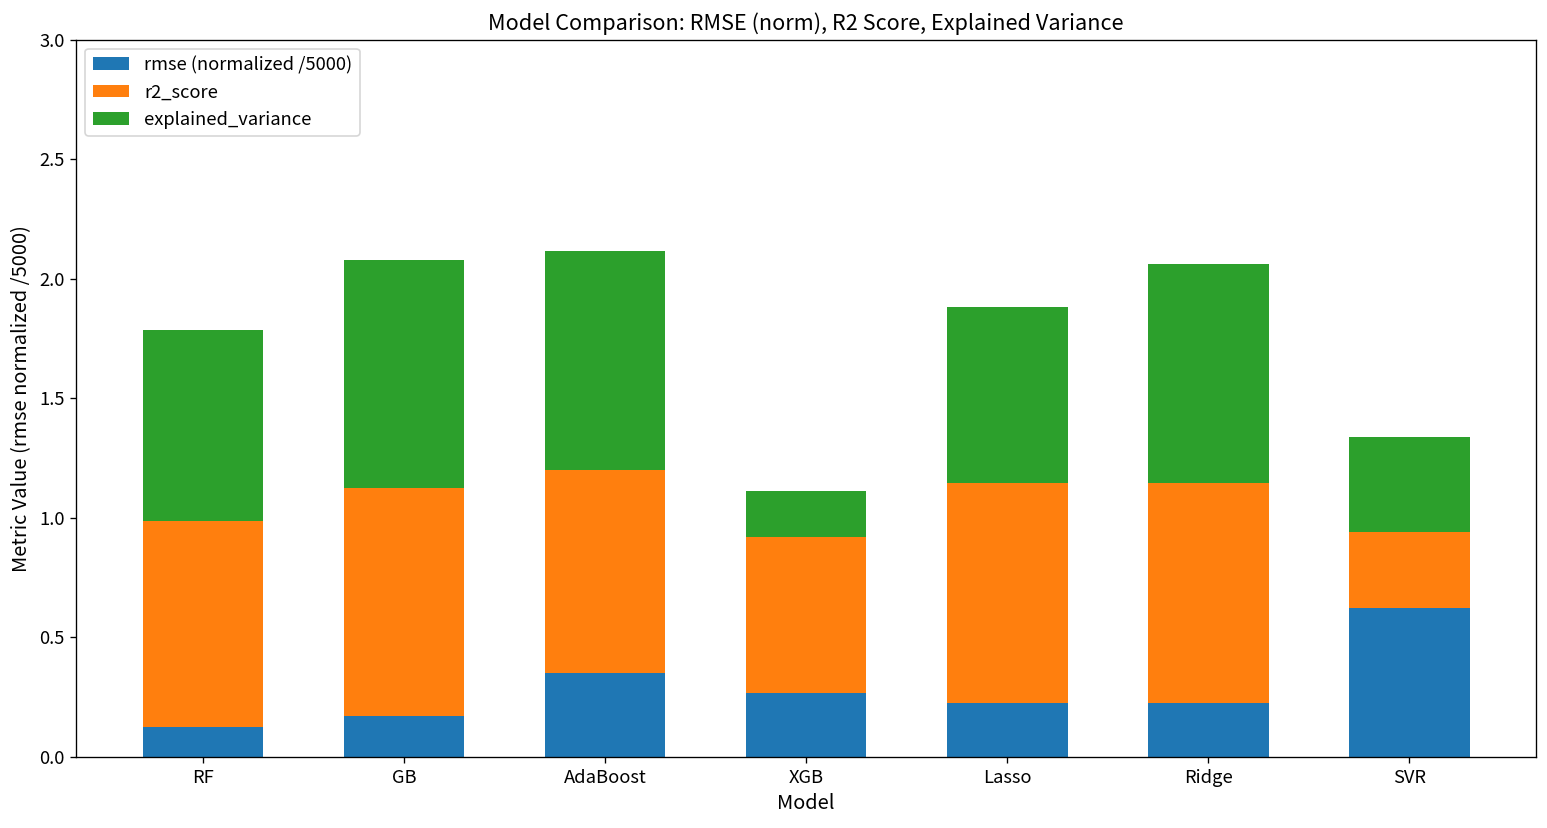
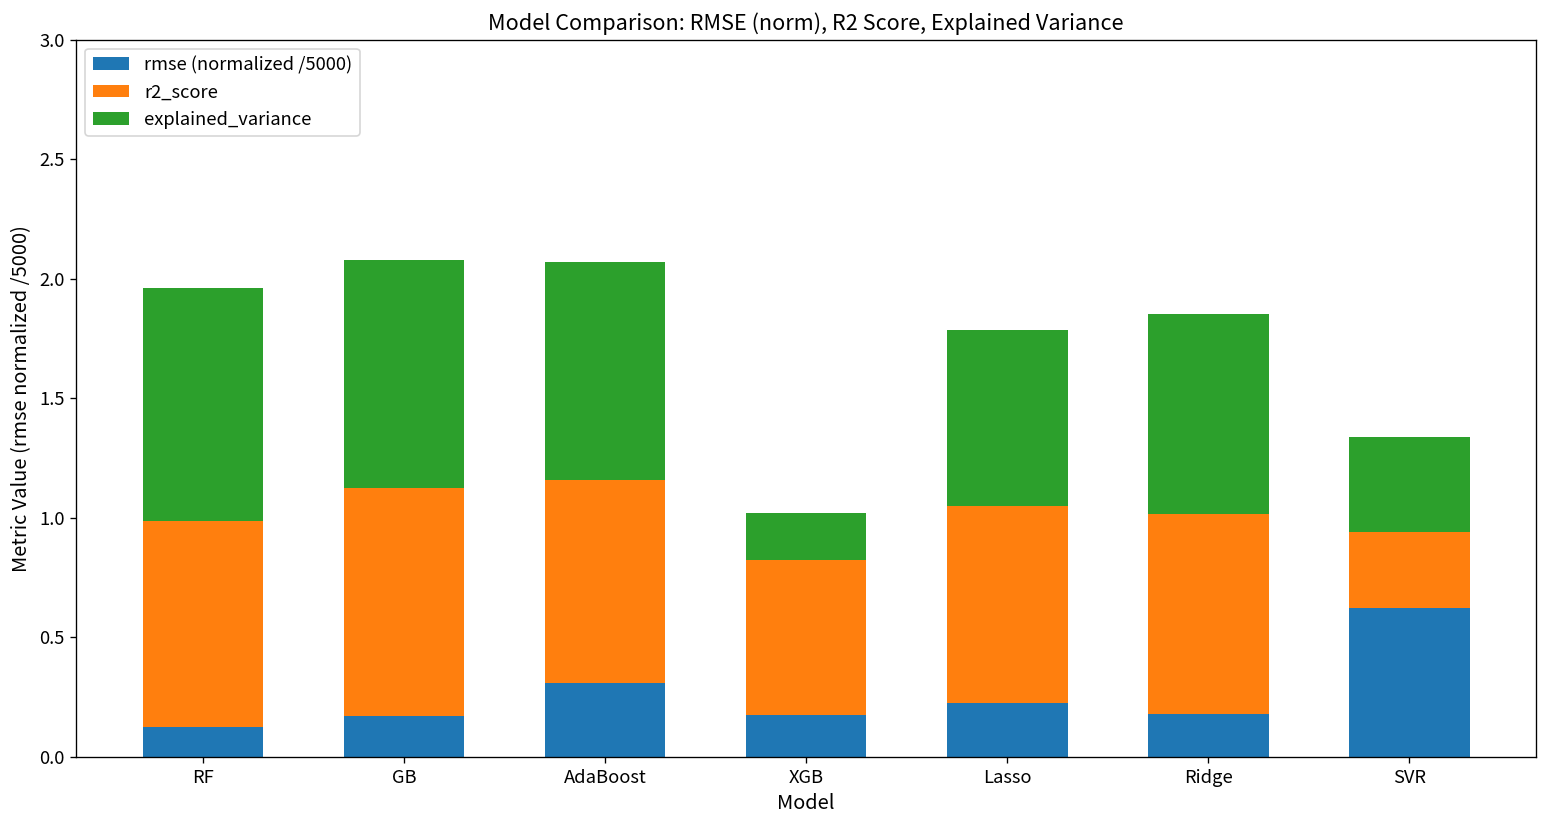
explained_variance, RF: 0.80 -> 0.97
rmse (normalized /5000), AdaBoost: 0.35 -> 0.31
rmse (normalized /5000), XGB: 0.27 -> 0.17
r2_score, Lasso: 0.92 -> 0.82
rmse (normalized /5000), Ridge: 0.23 -> 0.18
r2_score, Ridge: 0.92 -> 0.84
explained_variance, Ridge: 0.92 -> 0.84
